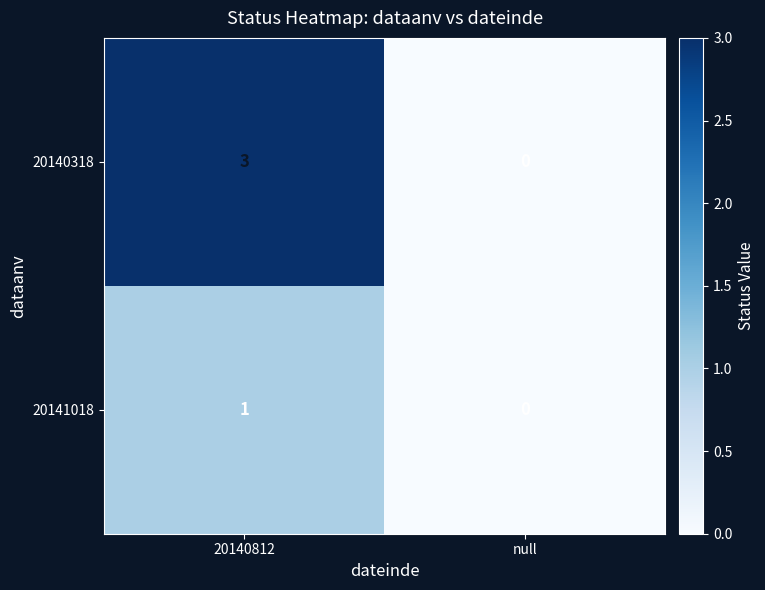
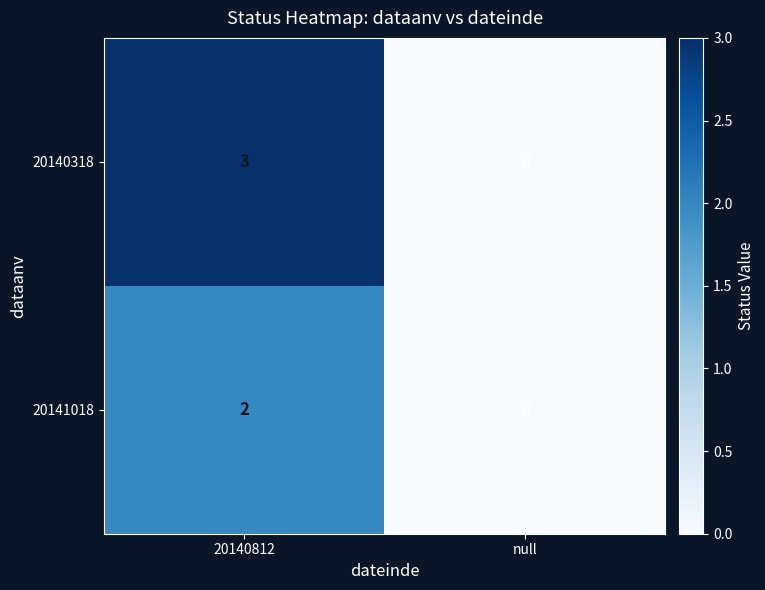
20141018, 20140812: 1 -> 2
